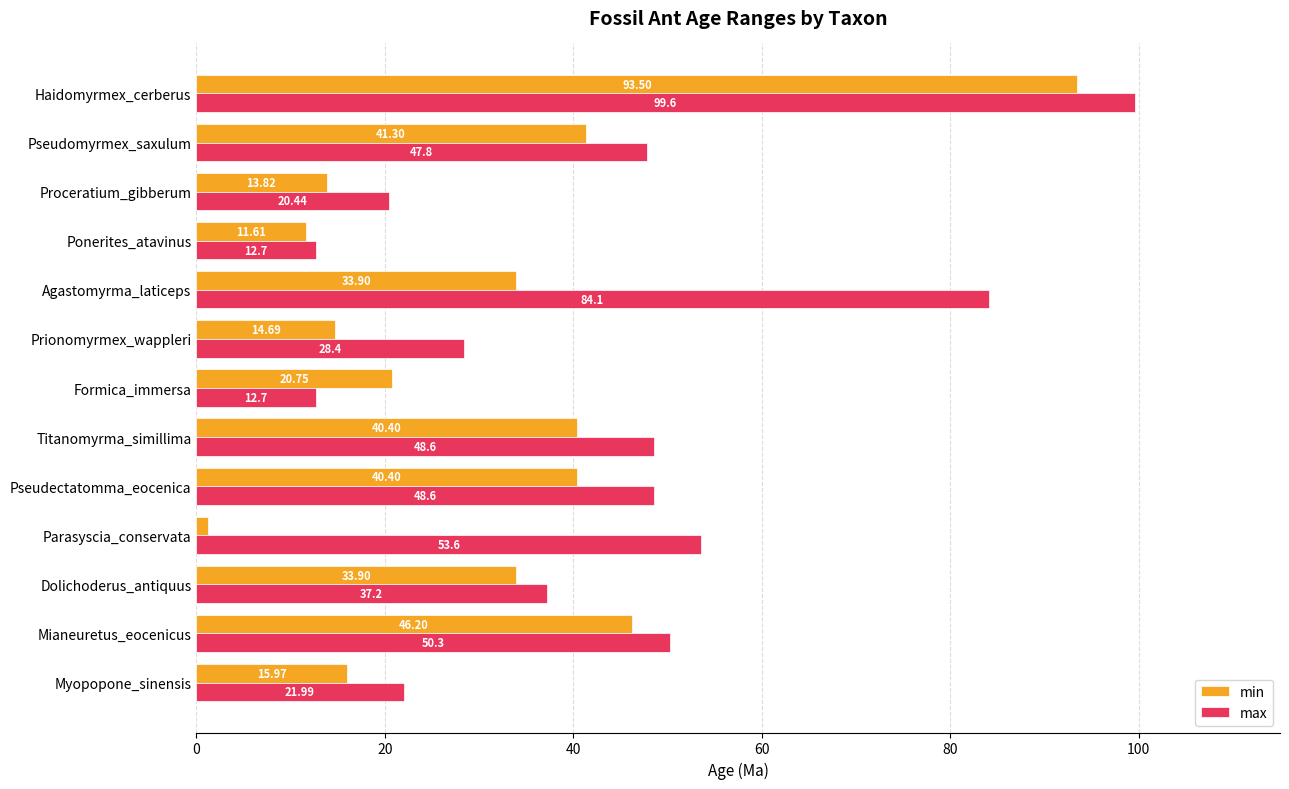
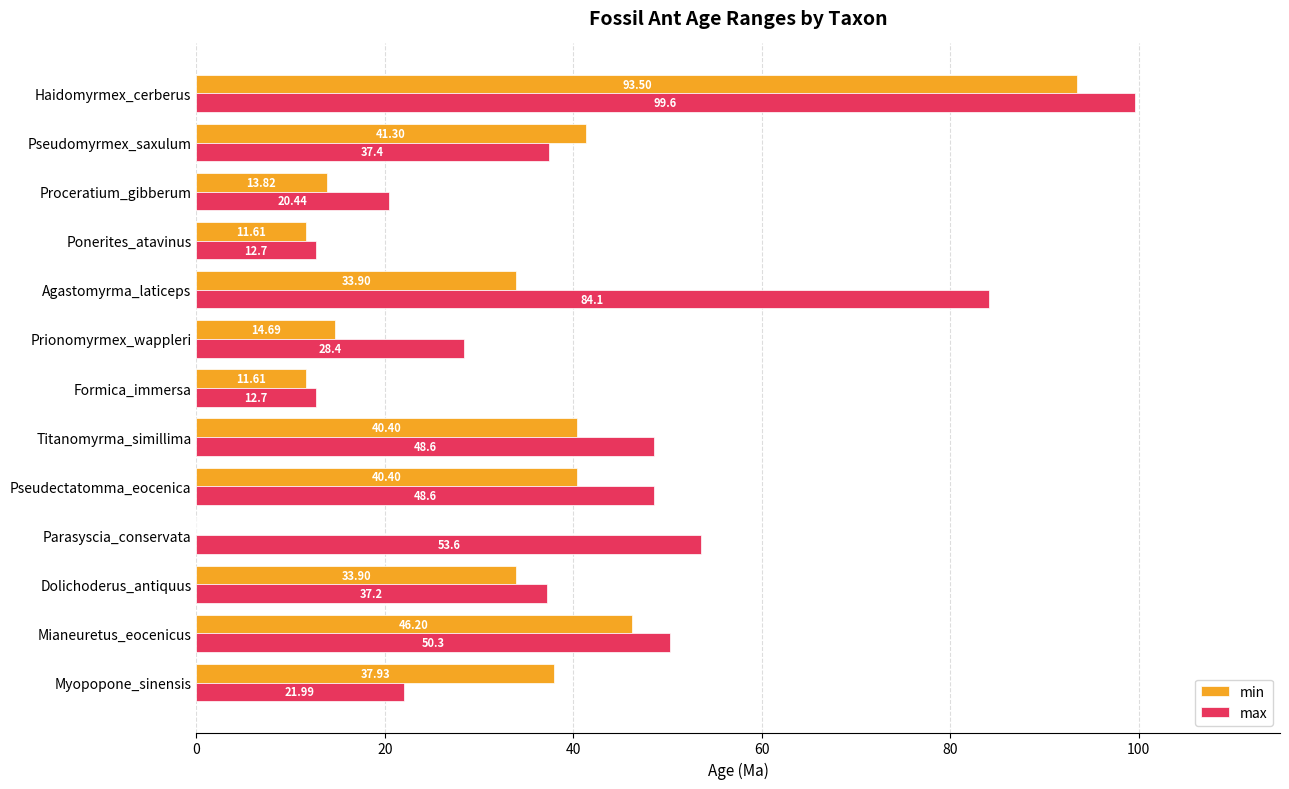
max, Pseudomyrmex_saxulum: 47.8 -> 37.4
min, Formica_immersa: 20.75 -> 11.61
min, Parasyscia_conservata: 1 -> 0
min, Myopopone_sinensis: 15.97 -> 37.93
